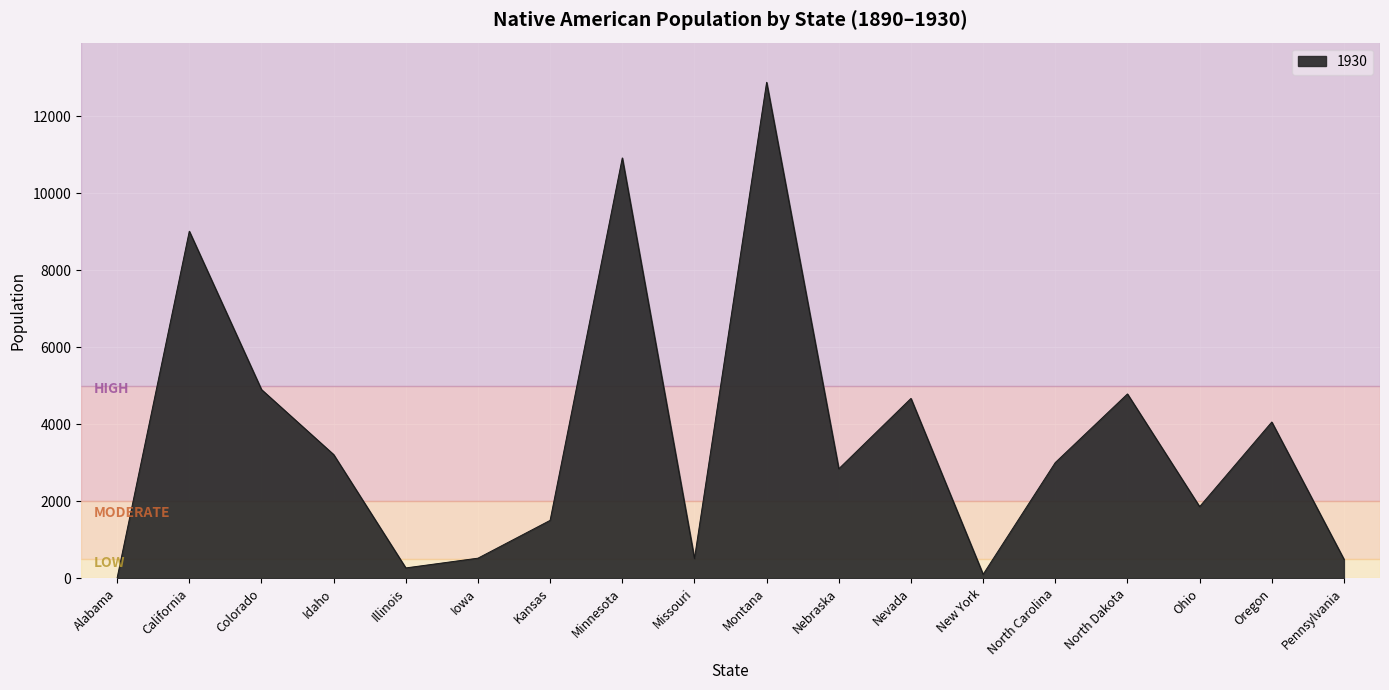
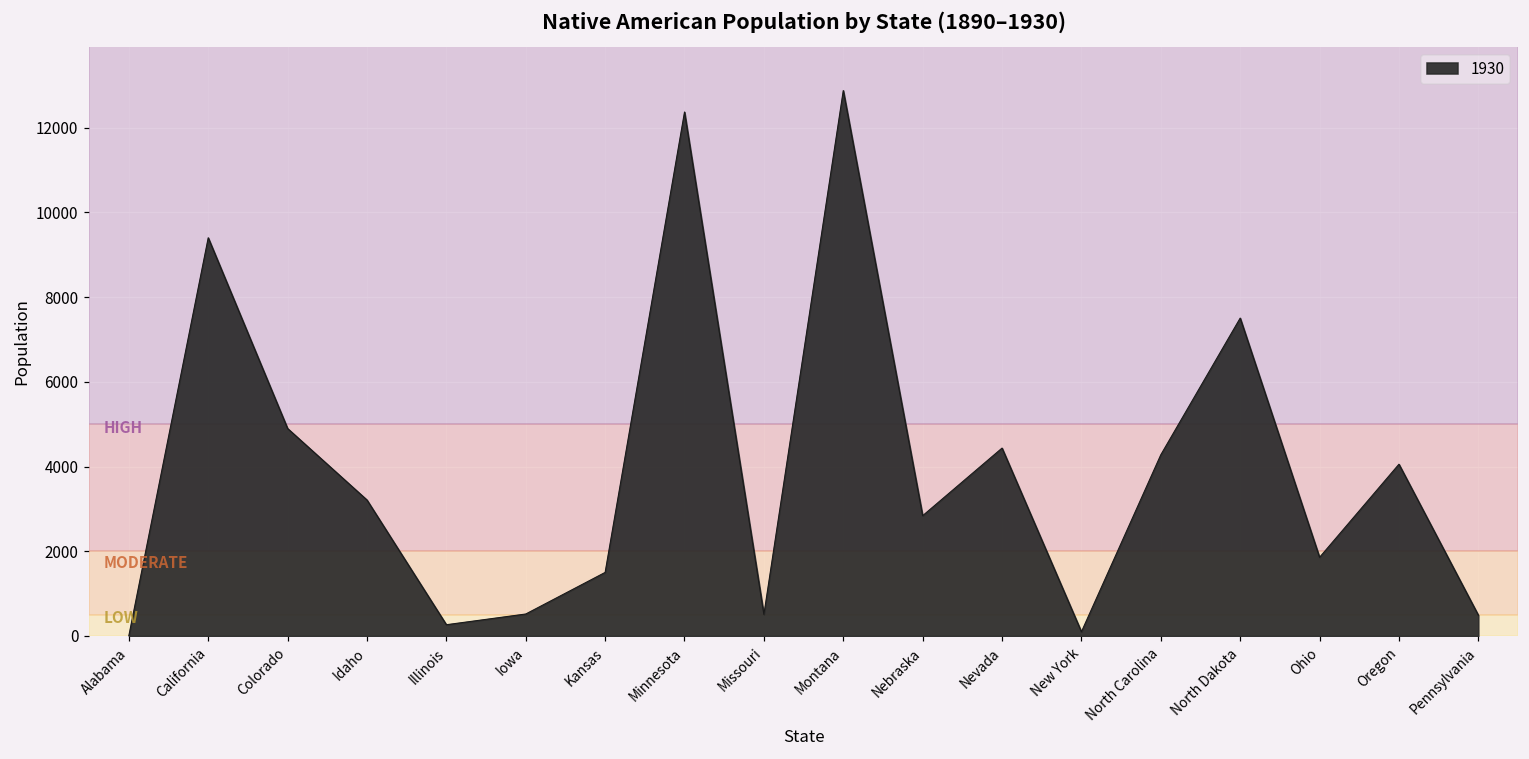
California: 9000 -> 9400
Minnesota: 10900 -> 12400
Nevada: 4700 -> 4400
North Carolina: 3000 -> 4300
North Dakota: 4800 -> 7500
